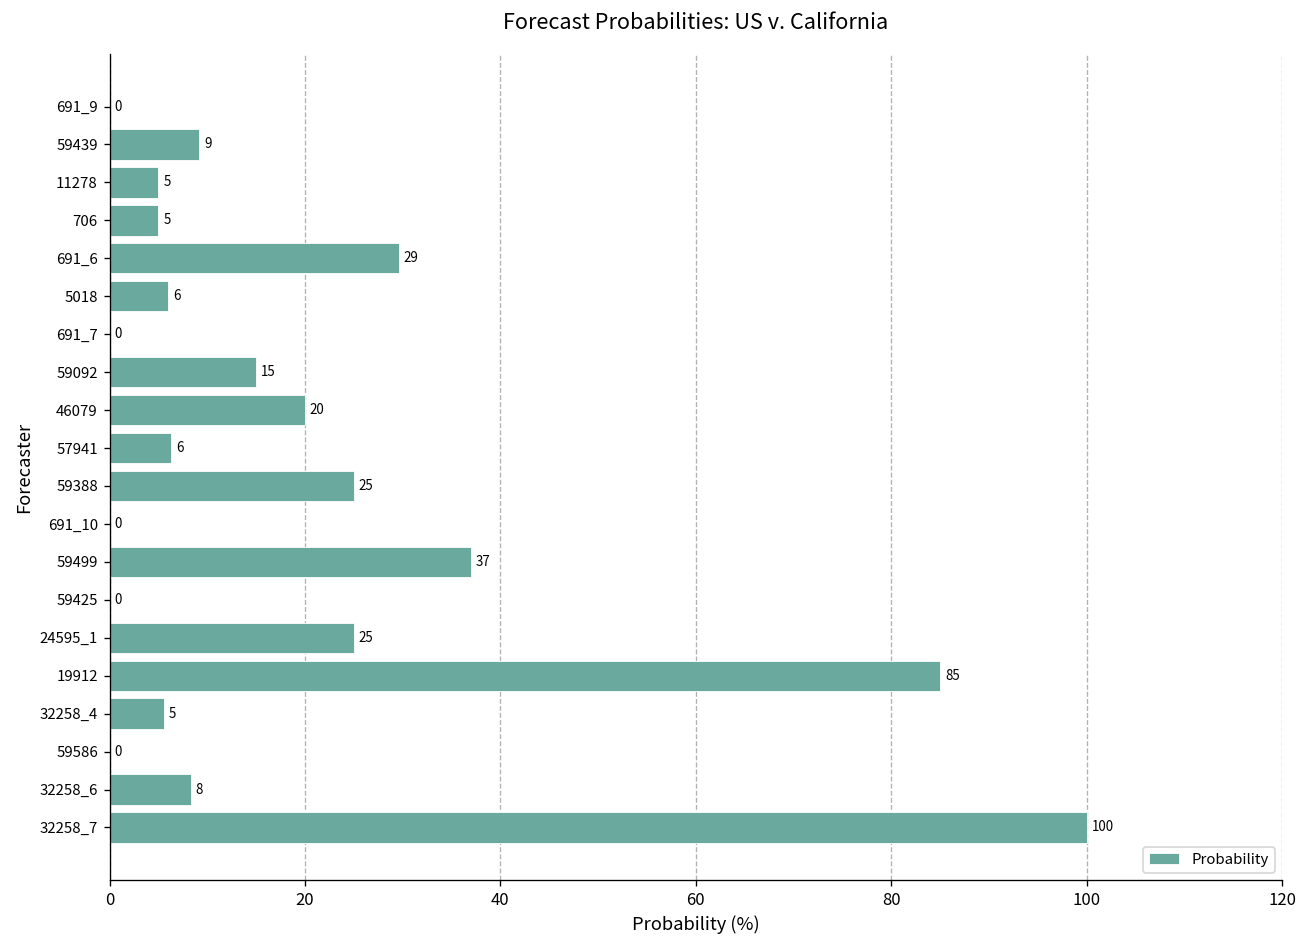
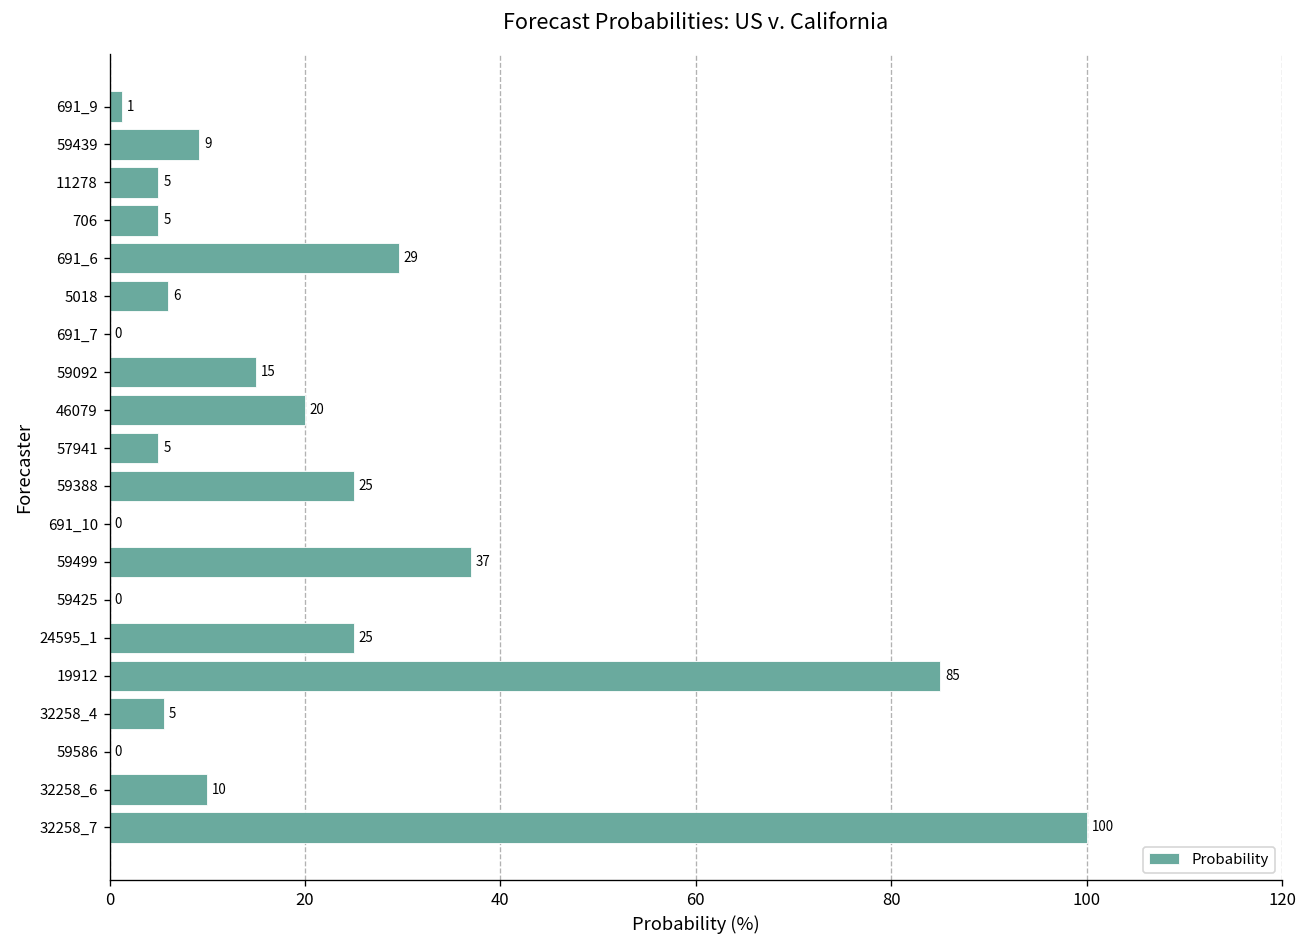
691_9: 0 -> 1
57941: 6 -> 5
32258_6: 8 -> 10
